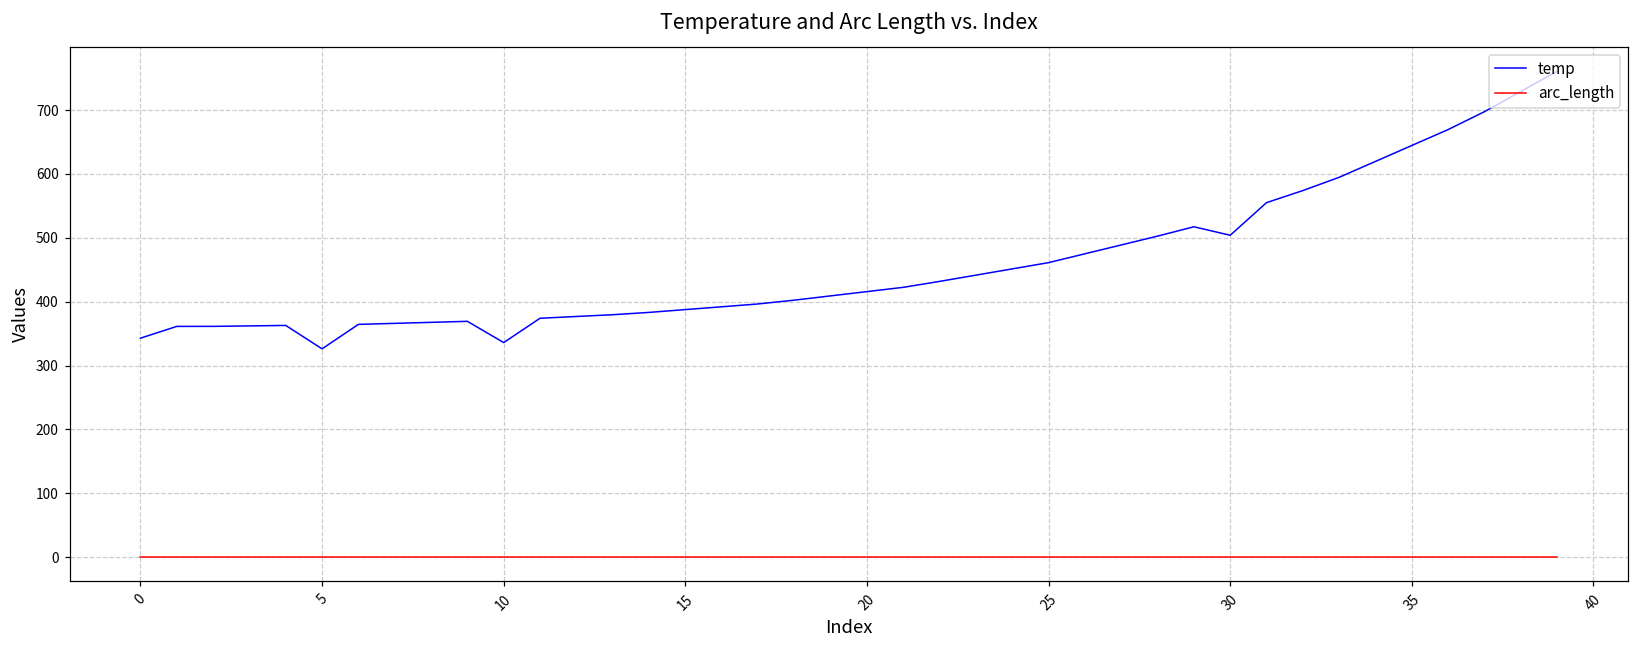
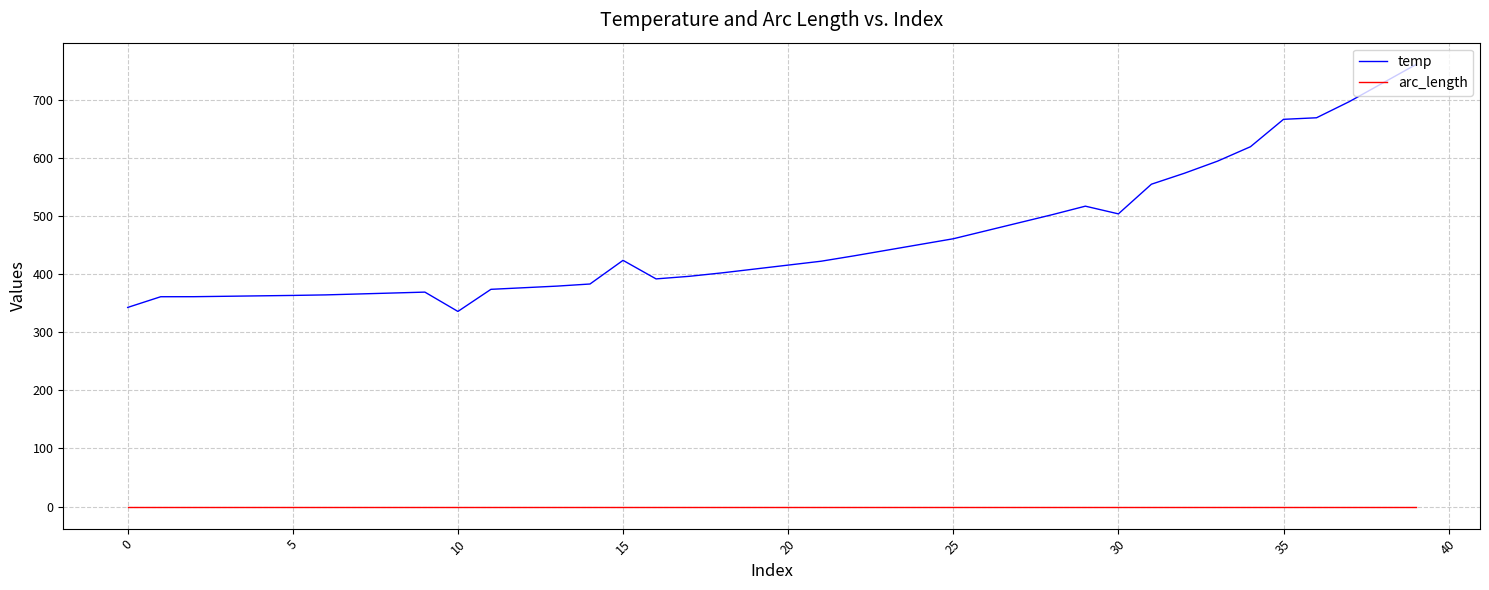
temp, 5: 330 -> 360
temp, 15: 390 -> 420
temp, 35: 640 -> 670
